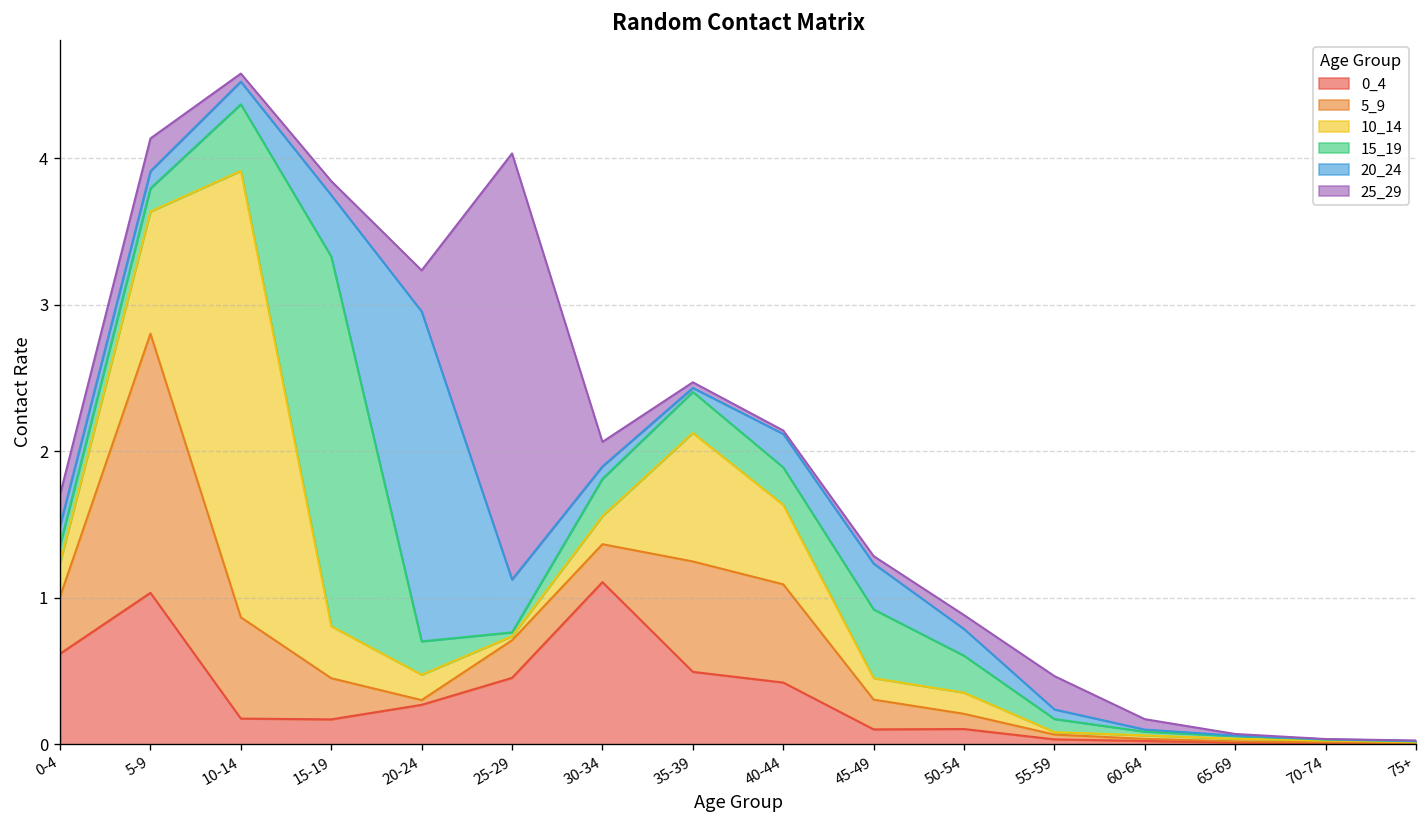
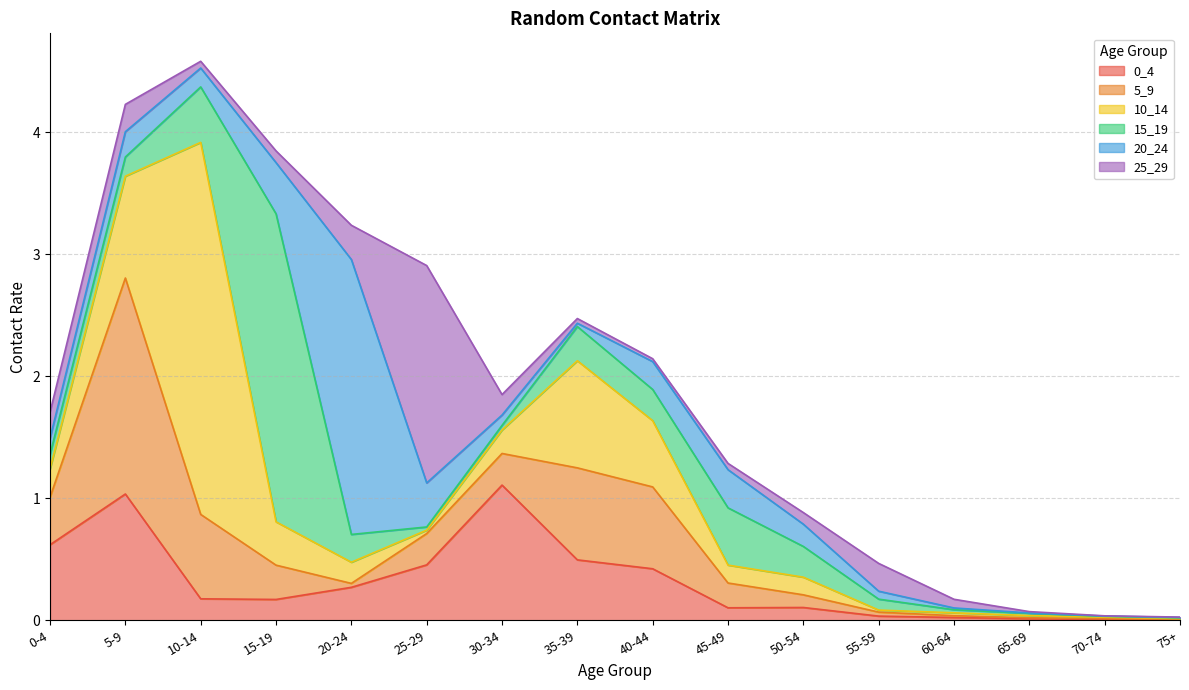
20_24, 5-9: 0.12 -> 0.21
25_29, 25-29: 2.91 -> 1.78
15_19, 30-34: 0.25 -> 0.04
